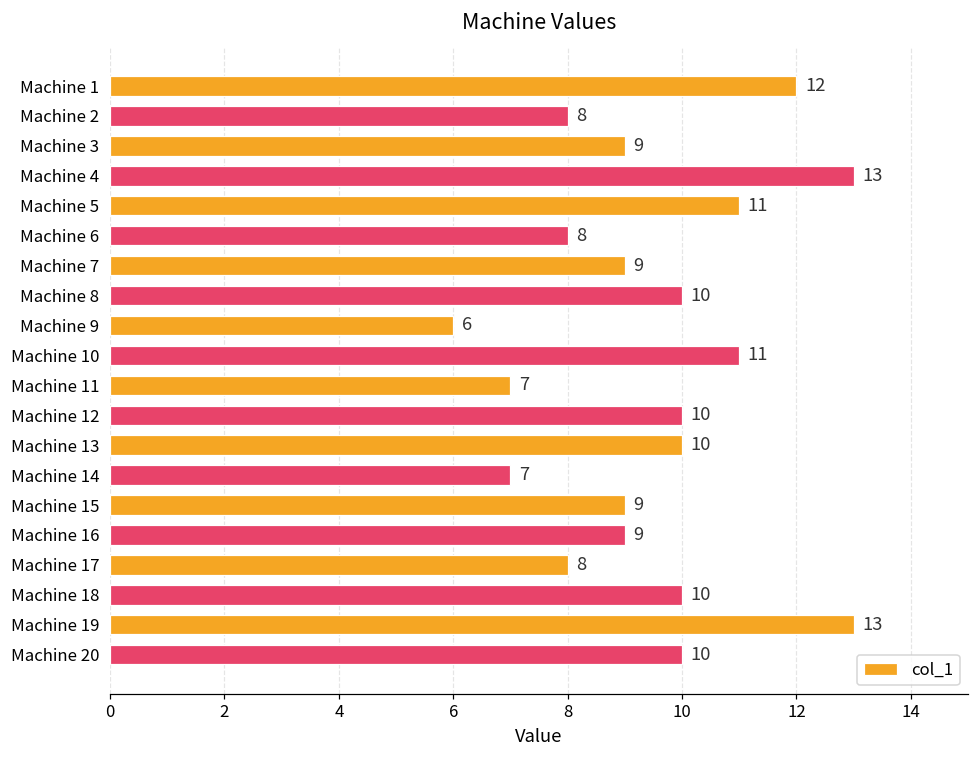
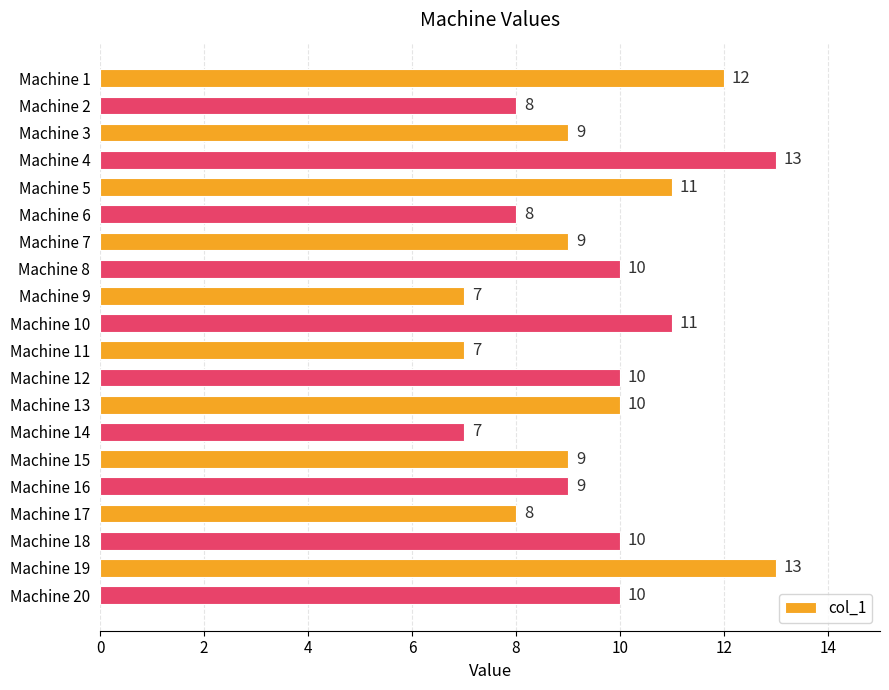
Machine 9: 6 -> 7
